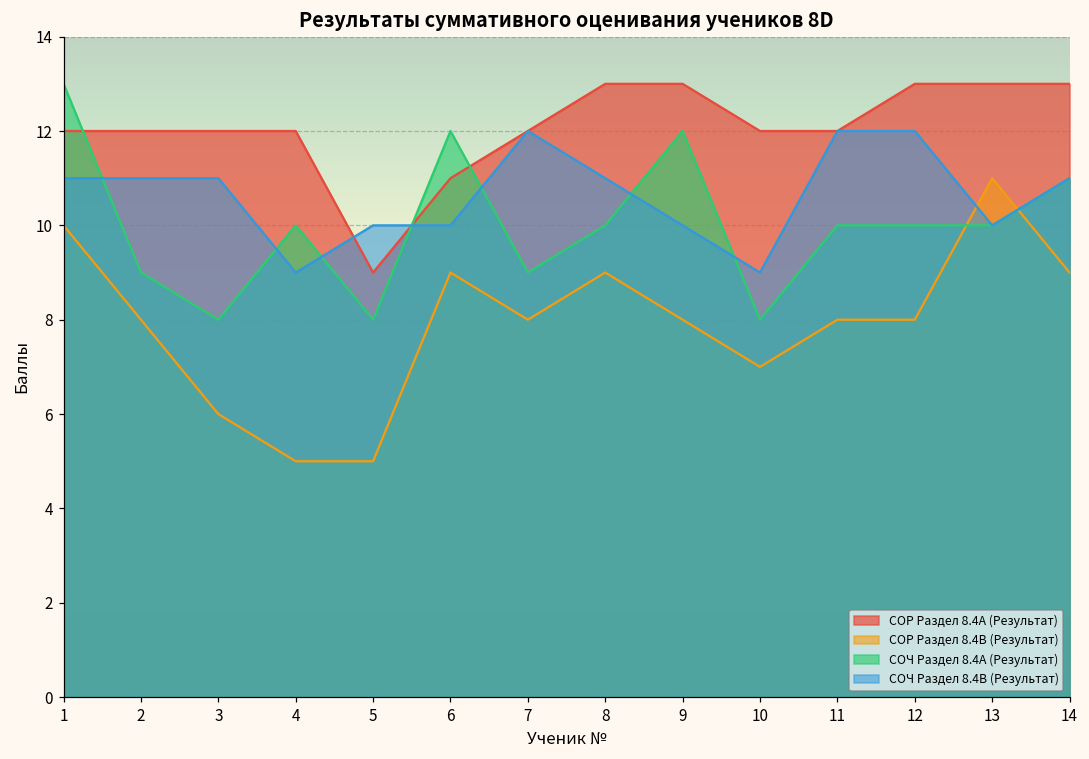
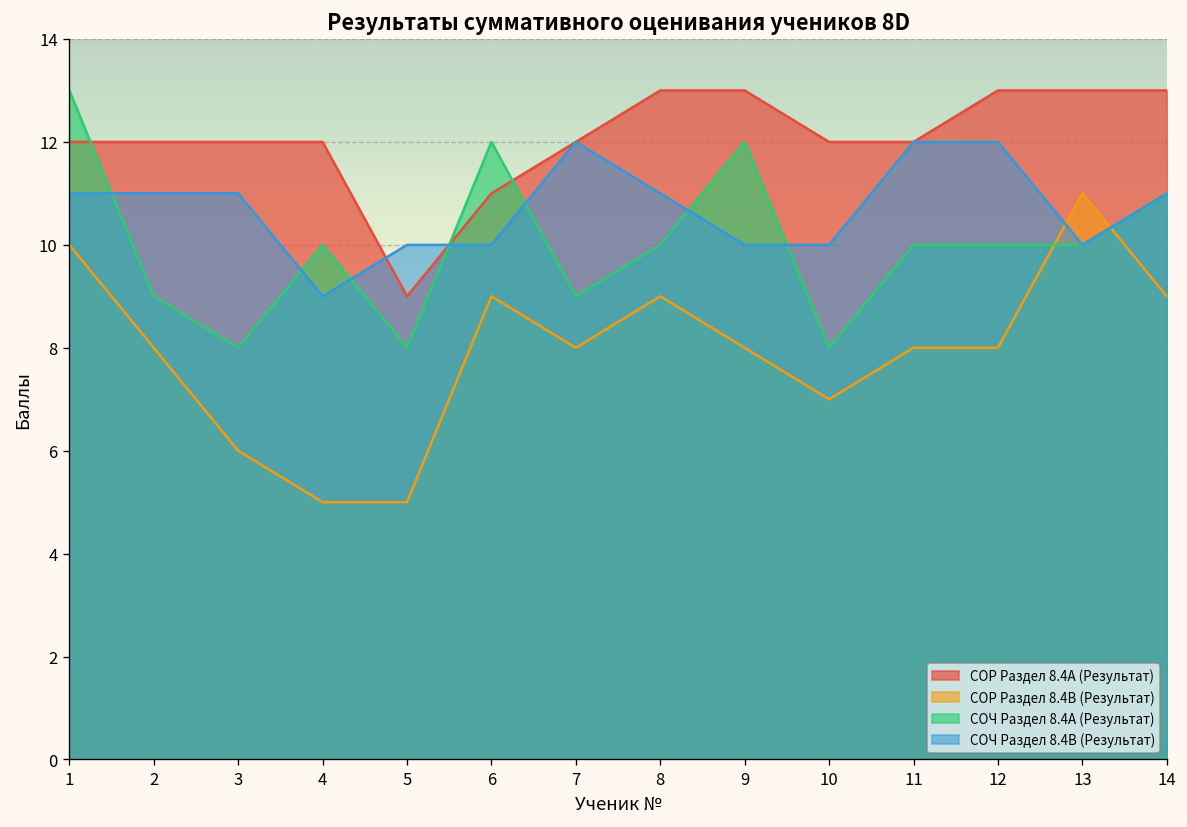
СОЧ Раздел 8.4В (Результат), 10: 9 -> 10
